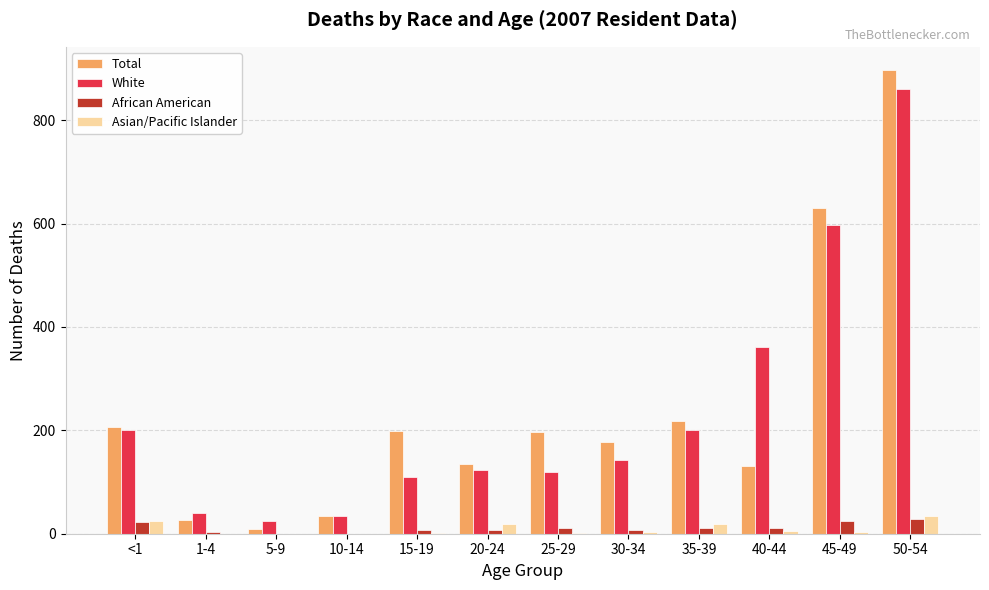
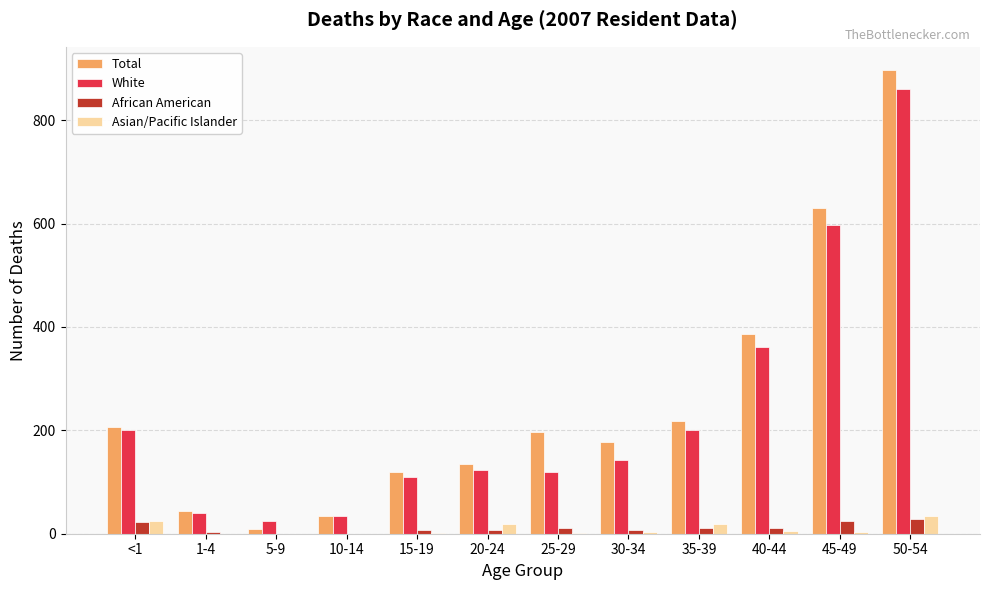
Total, 1-4: 30 -> 40
Total, 15-19: 200 -> 120
Total, 40-44: 130 -> 390
